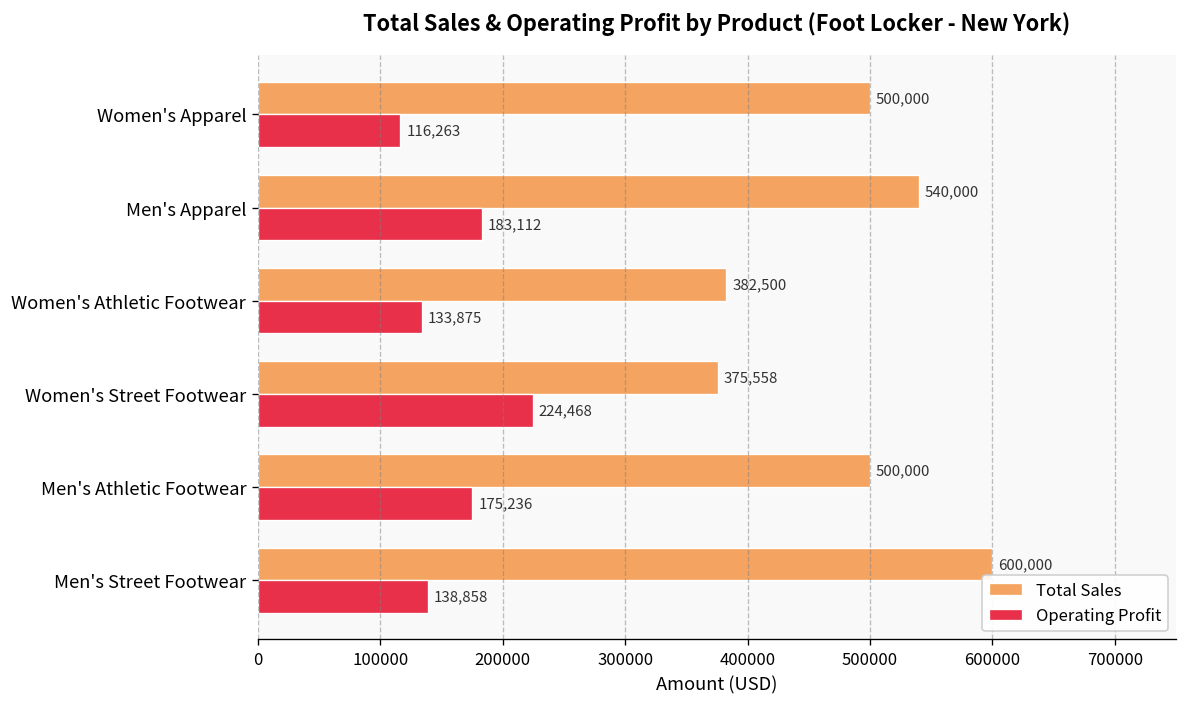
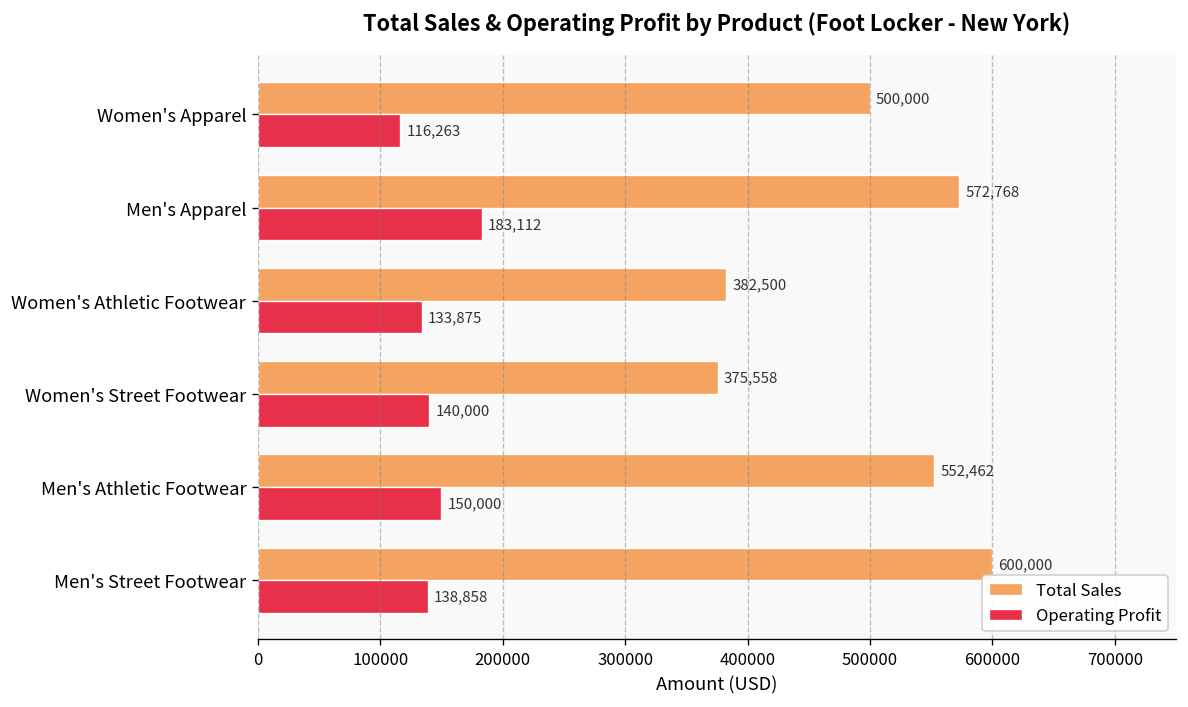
Total Sales, Men's Apparel: 540,000 -> 572,768
Operating Profit, Women's Street Footwear: 224,468 -> 140,000
Total Sales, Men's Athletic Footwear: 500,000 -> 552,462
Operating Profit, Men's Athletic Footwear: 175,236 -> 150,000
